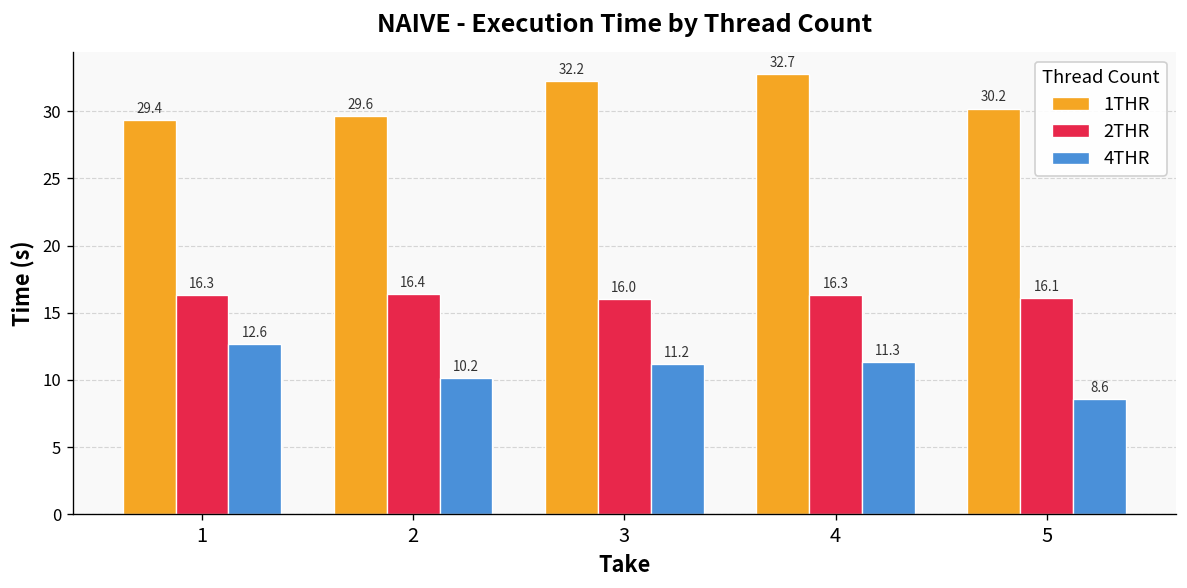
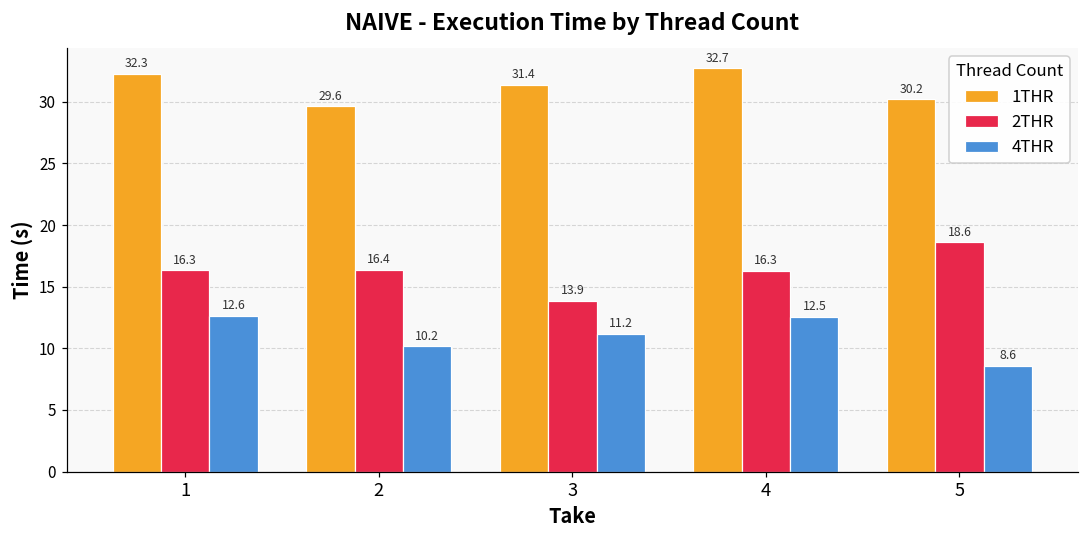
1THR, 1: 29.4 -> 32.3
1THR, 3: 32.2 -> 31.4
2THR, 3: 16.0 -> 13.9
4THR, 4: 11.3 -> 12.5
2THR, 5: 16.1 -> 18.6
